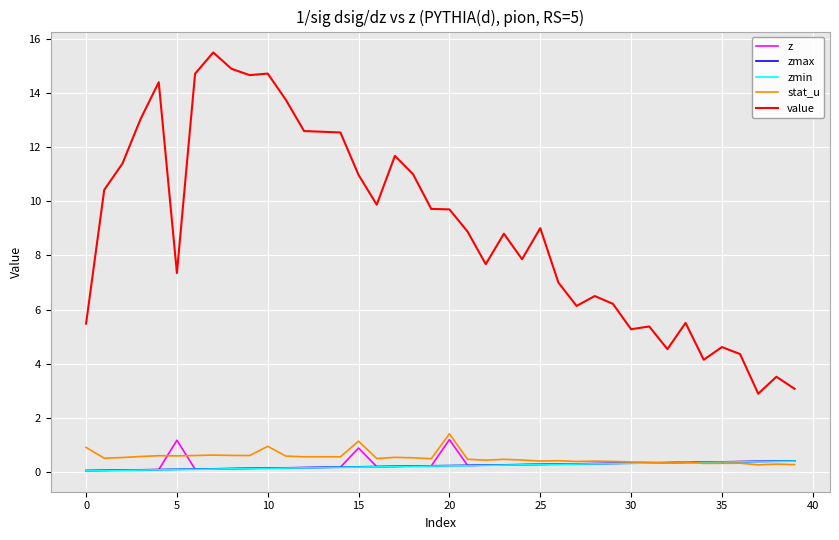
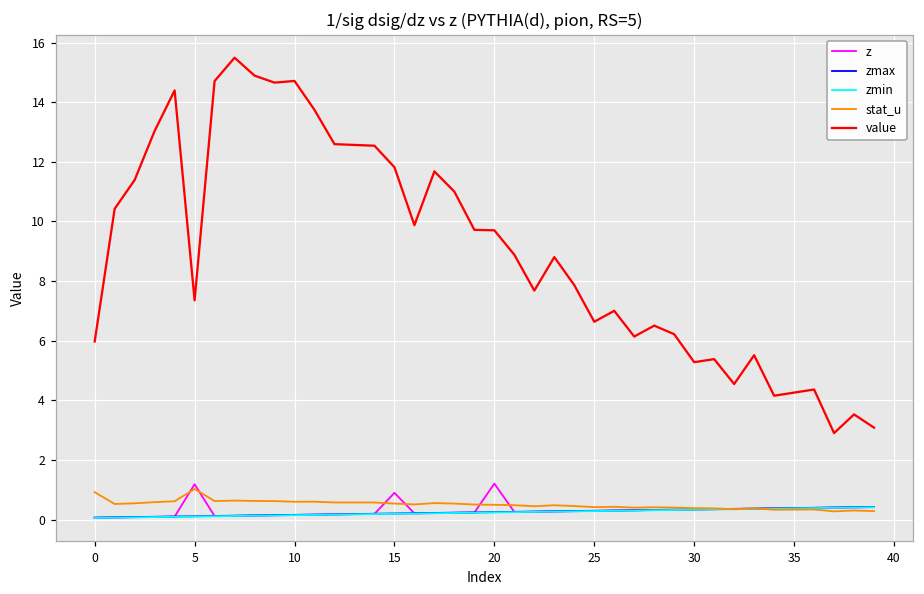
value, 0: 5.5 -> 6.0
stat_u, 5: 0.6 -> 1.0
stat_u, 10: 1.0 -> 0.6
stat_u, 15: 1.1 -> 0.5
value, 15: 11.0 -> 11.8
stat_u, 20: 1.4 -> 0.5
value, 25: 9.0 -> 6.6
value, 35: 4.6 -> 4.3
